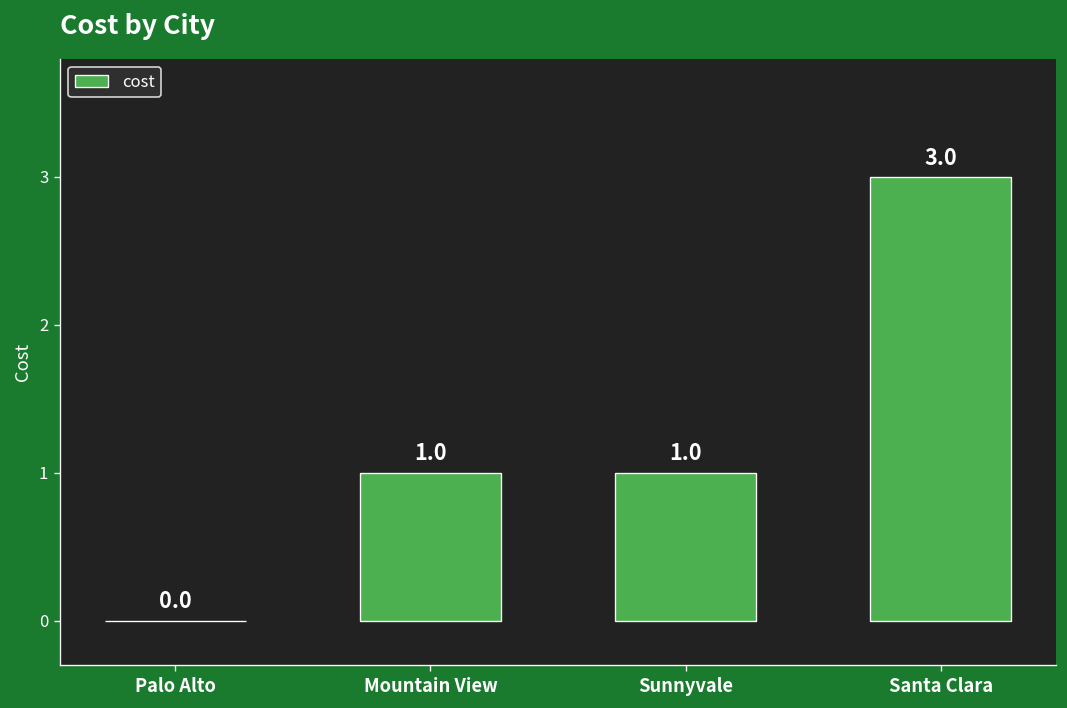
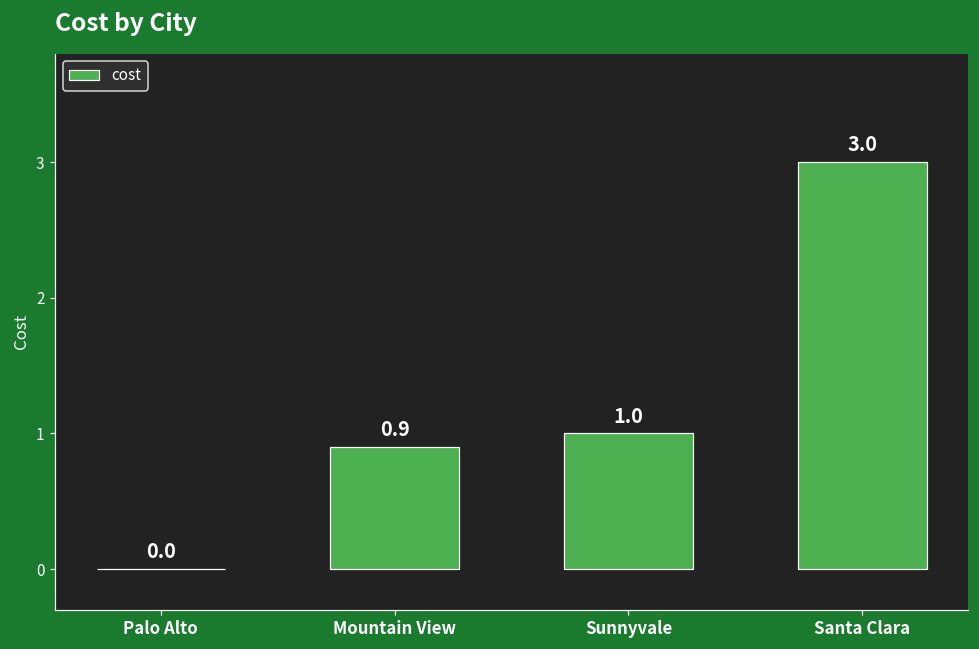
Mountain View: 1.0 -> 0.9
